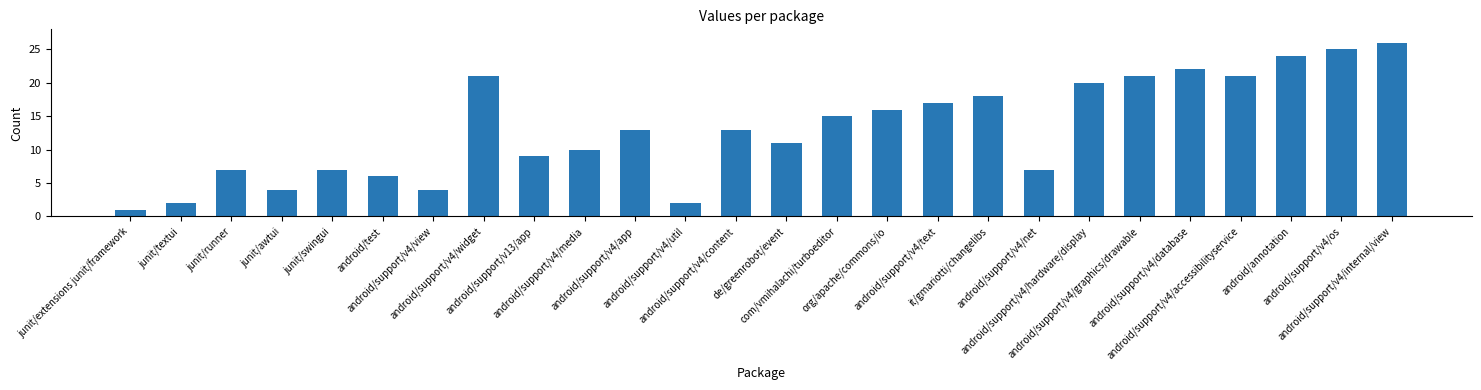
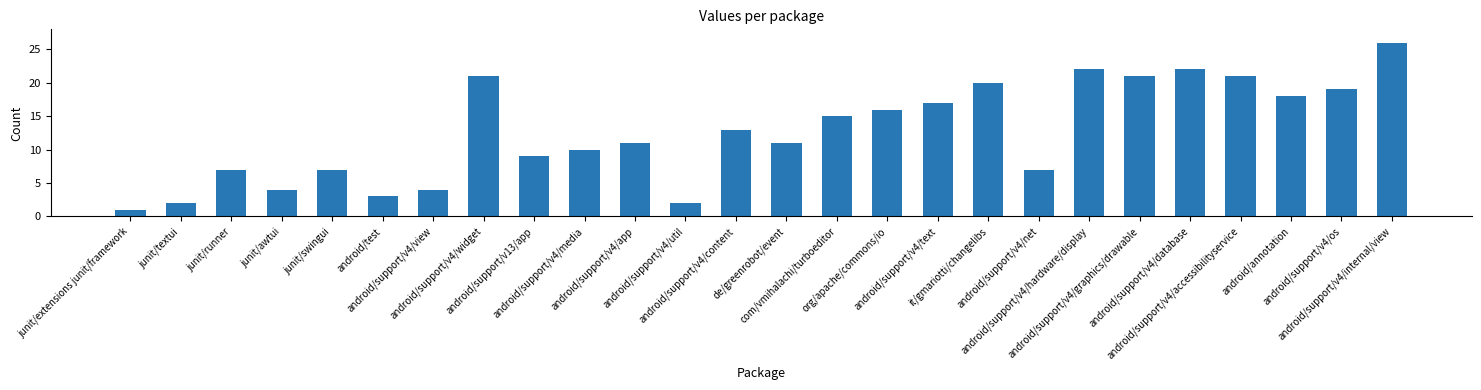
android/test: 6 -> 3
android/support/v4/app: 13 -> 11
it/gmariotti/changelibs: 18 -> 20
android/support/v4/hardware/display: 20 -> 22
android/annotation: 24 -> 18
android/support/v4/os: 25 -> 19
